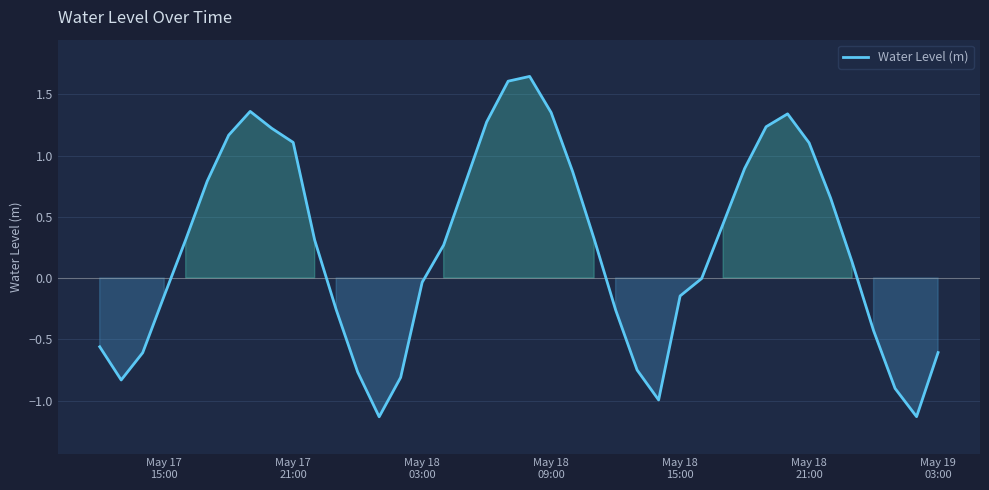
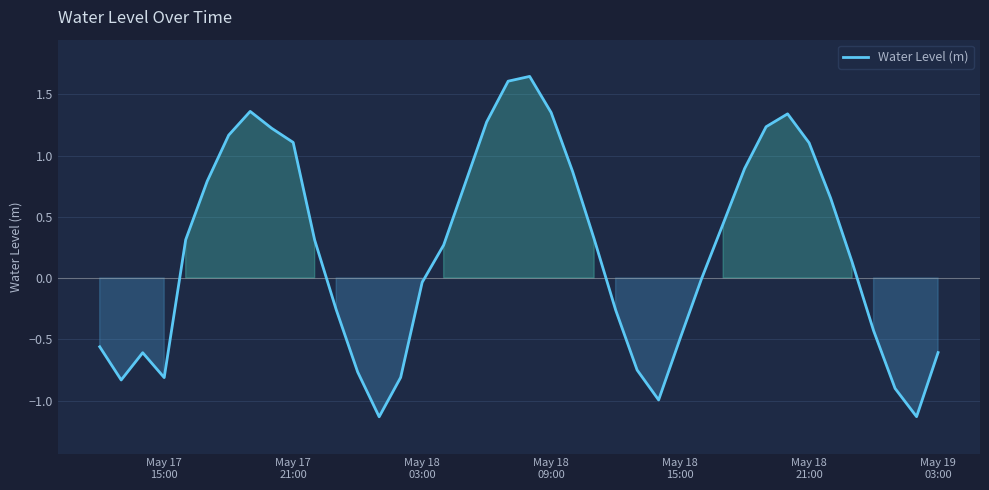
May 17 15:00: -0.15 -> -0.81
May 18 15:00: -0.15 -> -0.49
